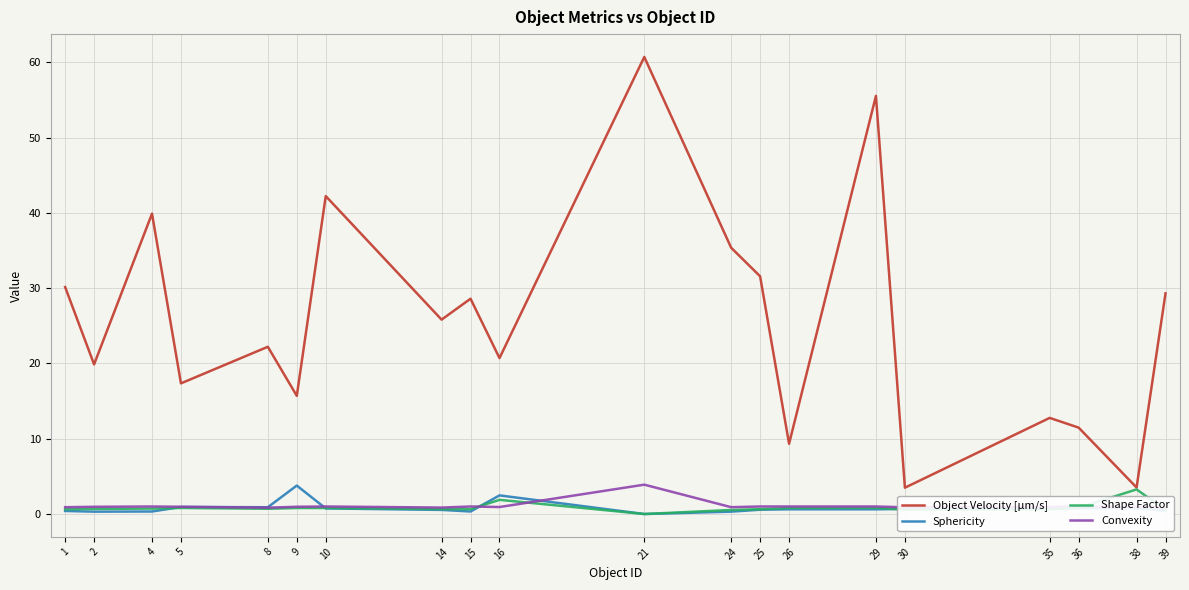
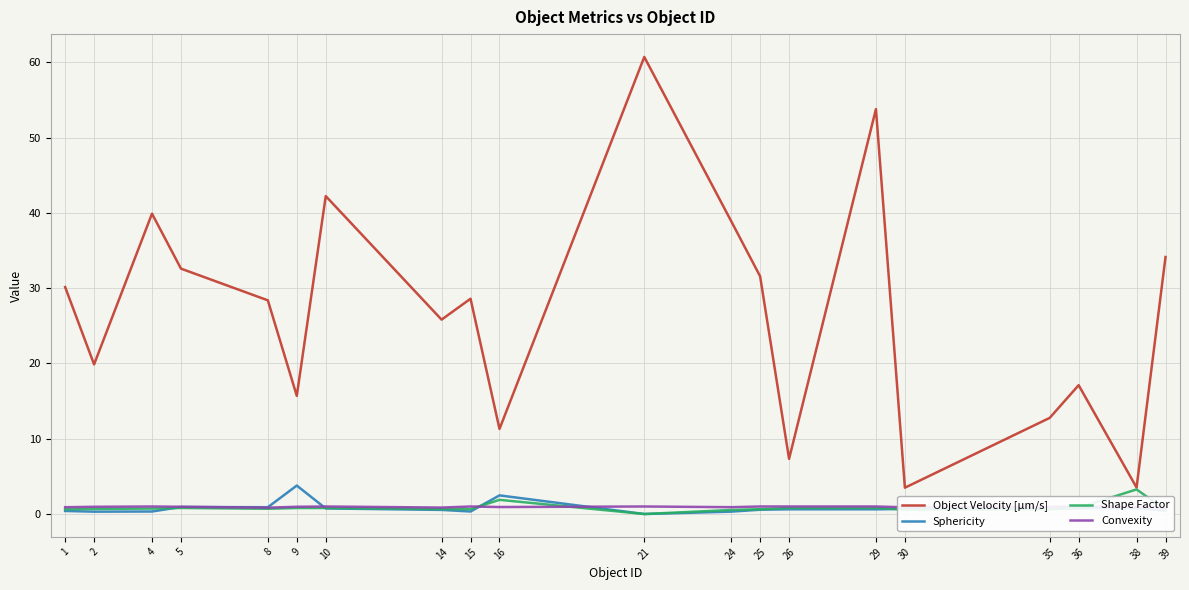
Object Velocity [µm/s], 5: 17 -> 33
Object Velocity [µm/s], 8: 22 -> 28
Object Velocity [µm/s], 16: 21 -> 11
Convexity, 21: 4 -> 1
Object Velocity [µm/s], 24: 35 -> 39
Object Velocity [µm/s], 26: 9 -> 7
Object Velocity [µm/s], 29: 56 -> 54
Object Velocity [µm/s], 36: 11 -> 17
Object Velocity [µm/s], 39: 29 -> 34
